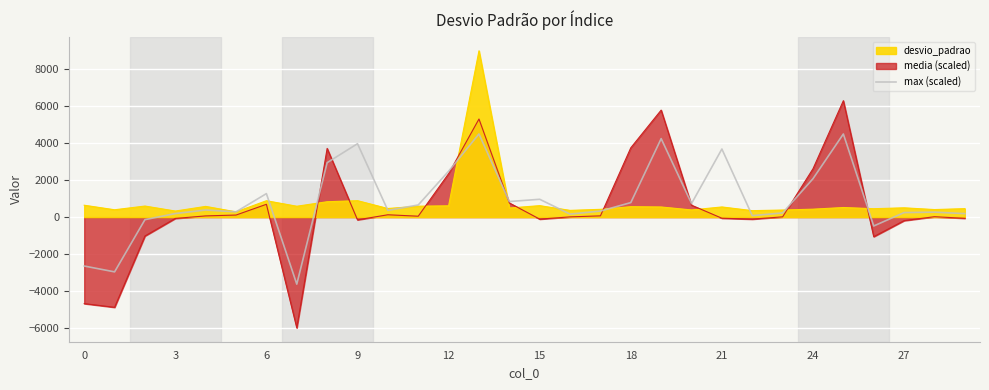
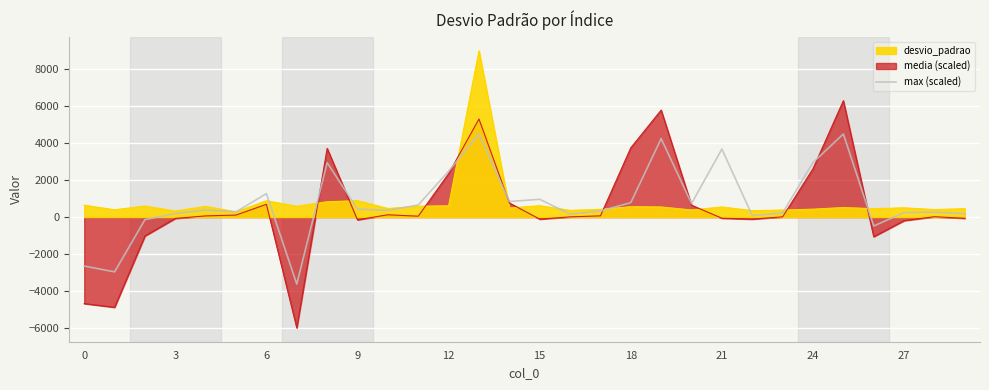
max (scaled), 9: 4000 -> 400
max (scaled), 24: 2100 -> 3000
